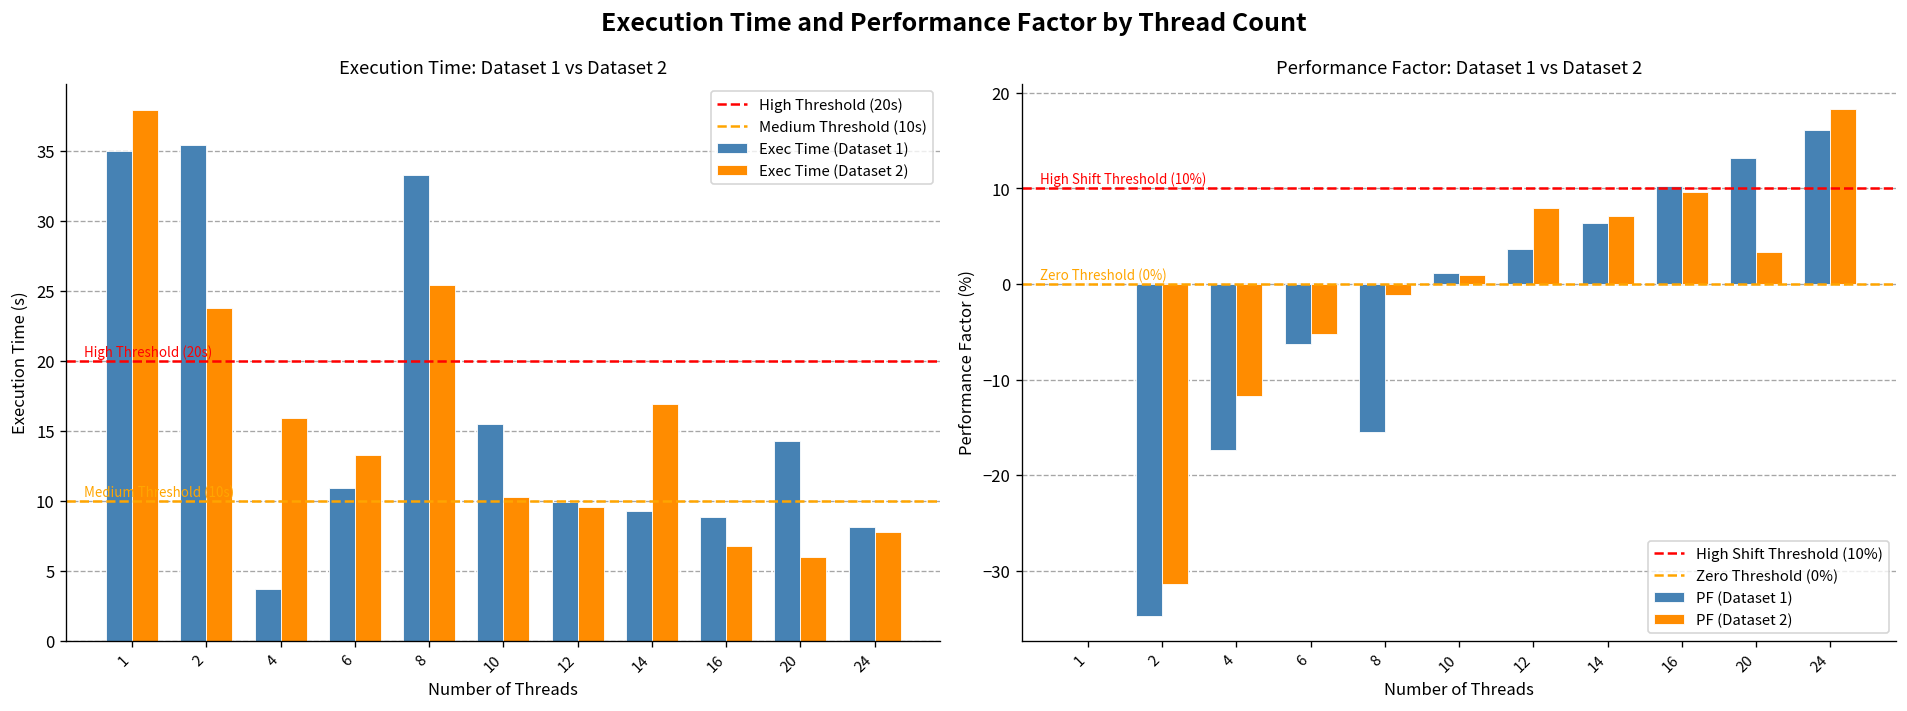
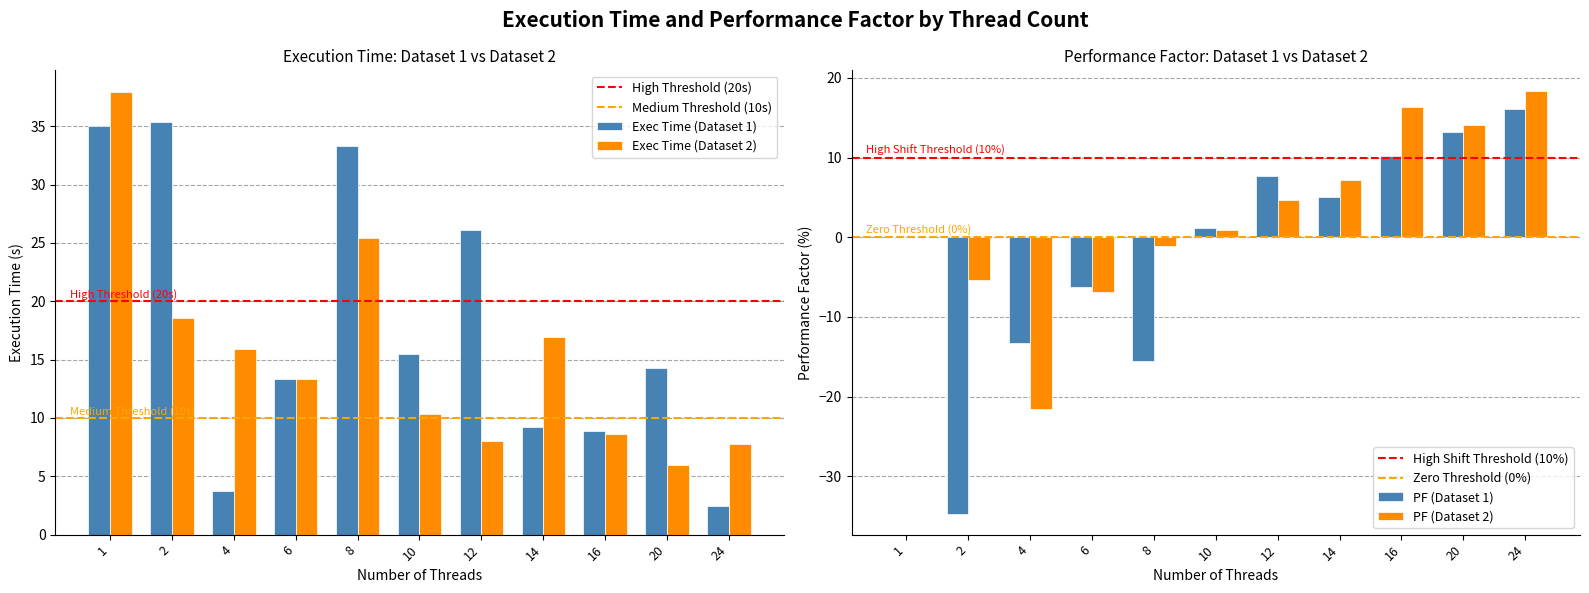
Execution Time: Dataset 1 vs Dataset 2, Exec Time (Dataset 2), 2: 23.8 -> 18.6
Execution Time: Dataset 1 vs Dataset 2, Exec Time (Dataset 1), 6: 10.9 -> 13.3
Execution Time: Dataset 1 vs Dataset 2, Exec Time (Dataset 1), 12: 9.9 -> 26.1
Execution Time: Dataset 1 vs Dataset 2, Exec Time (Dataset 2), 12: 9.6 -> 8.1
Execution Time: Dataset 1 vs Dataset 2, Exec Time (Dataset 2), 16: 6.8 -> 8.6
Execution Time: Dataset 1 vs Dataset 2, Exec Time (Dataset 1), 24: 8.1 -> 2.5
Performance Factor: Dataset 1 vs Dataset 2, PF (Dataset 2), 2: -31 -> -5
Performance Factor: Dataset 1 vs Dataset 2, PF (Dataset 1), 4: -17 -> -13
Performance Factor: Dataset 1 vs Dataset 2, PF (Dataset 2), 4: -12 -> -22
Performance Factor: Dataset 1 vs Dataset 2, PF (Dataset 2), 6: -5 -> -7
Performance Factor: Dataset 1 vs Dataset 2, PF (Dataset 1), 12: 4 -> 8
Performance Factor: Dataset 1 vs Dataset 2, PF (Dataset 2), 12: 8 -> 5
Performance Factor: Dataset 1 vs Dataset 2, PF (Dataset 1), 14: 6 -> 5
Performance Factor: Dataset 1 vs Dataset 2, PF (Dataset 2), 16: 10 -> 16
Performance Factor: Dataset 1 vs Dataset 2, PF (Dataset 2), 20: 3 -> 14
